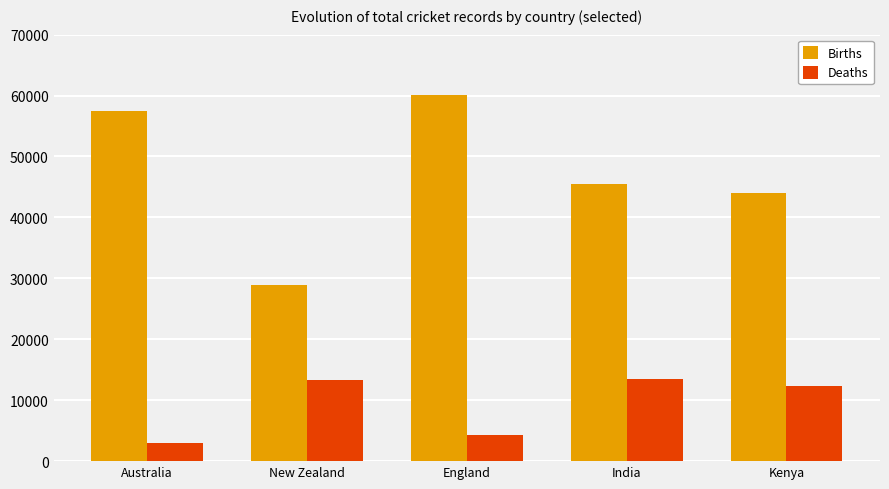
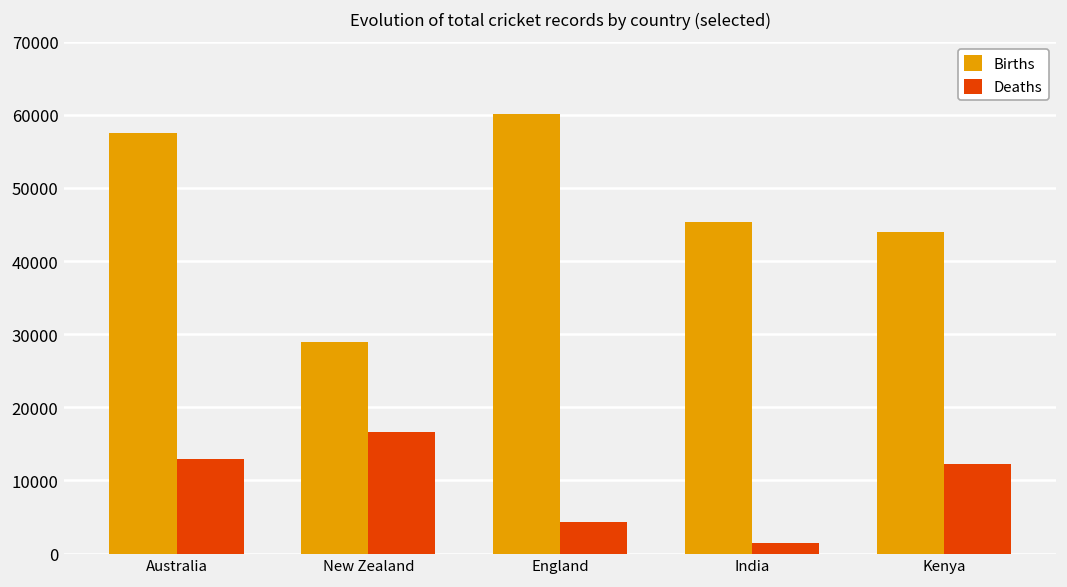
Deaths, Australia: 3000 -> 13000
Deaths, New Zealand: 13000 -> 17000
Deaths, India: 13000 -> 1000
